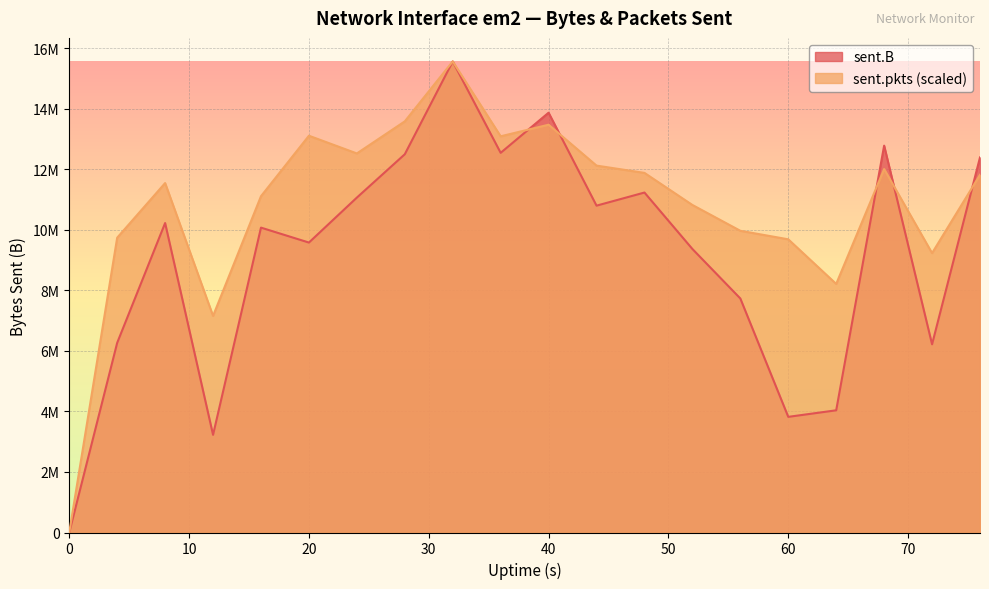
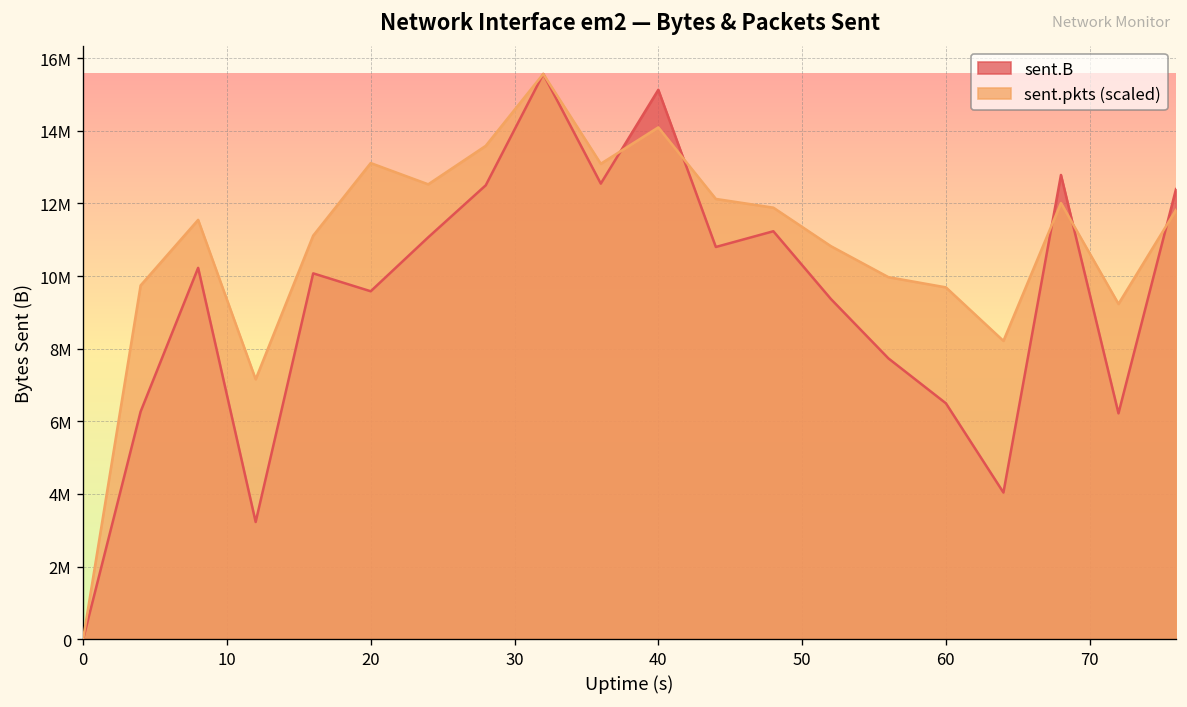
sent.B, 40: 13900000 -> 15100000
sent.pkts (scaled), 40: 13500000 -> 14100000
sent.B, 60: 3800000 -> 6500000
